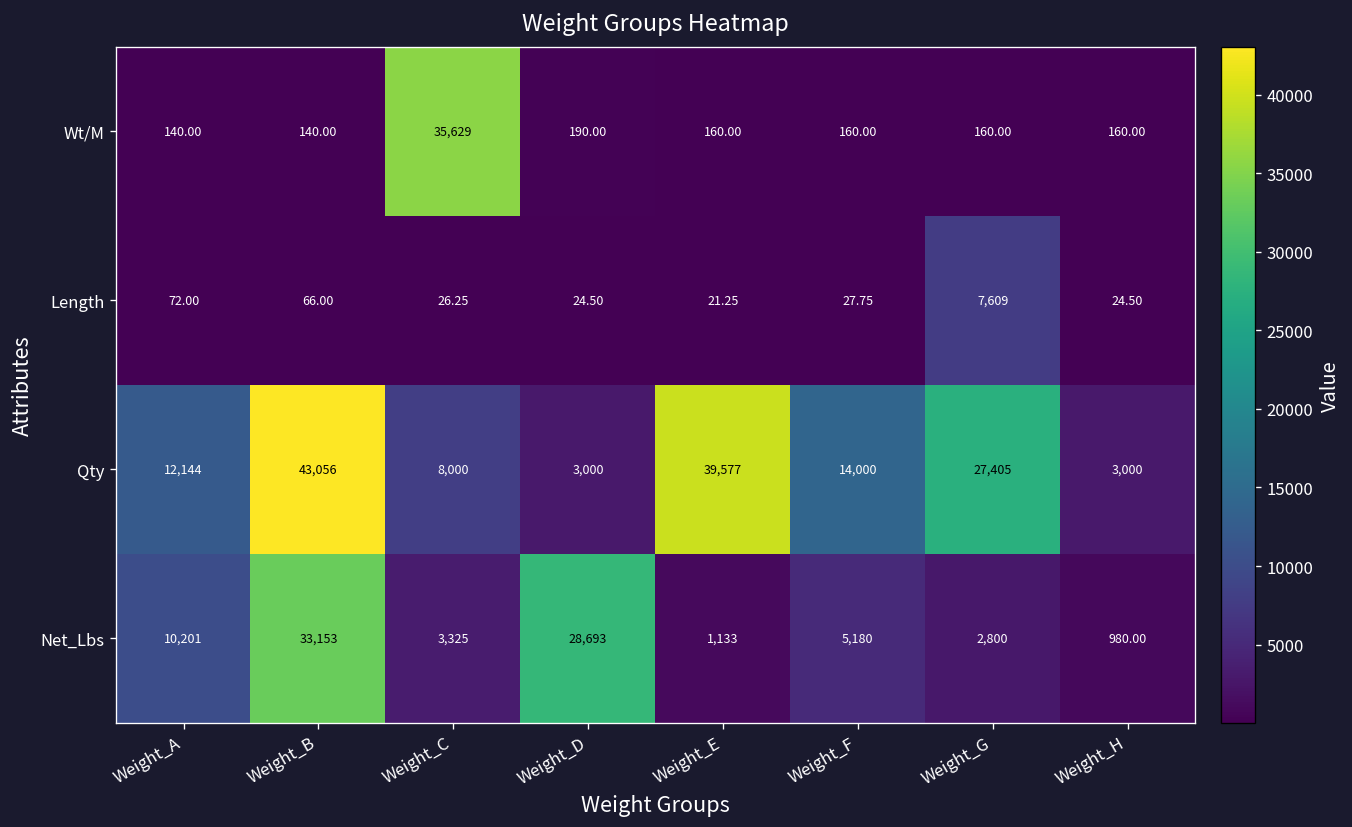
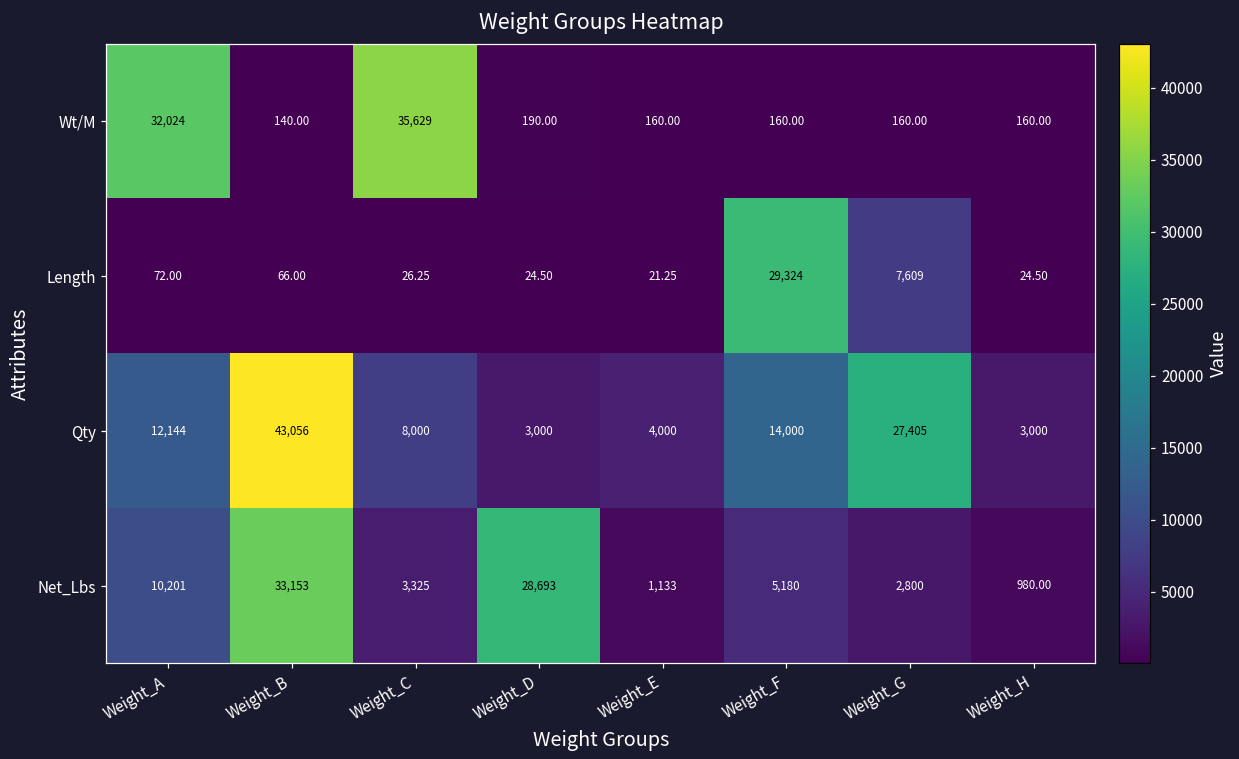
Wt/M, Weight_A: 140.00 -> 32,024
Length, Weight_F: 27.75 -> 29,324
Qty, Weight_E: 39,577 -> 4,000
